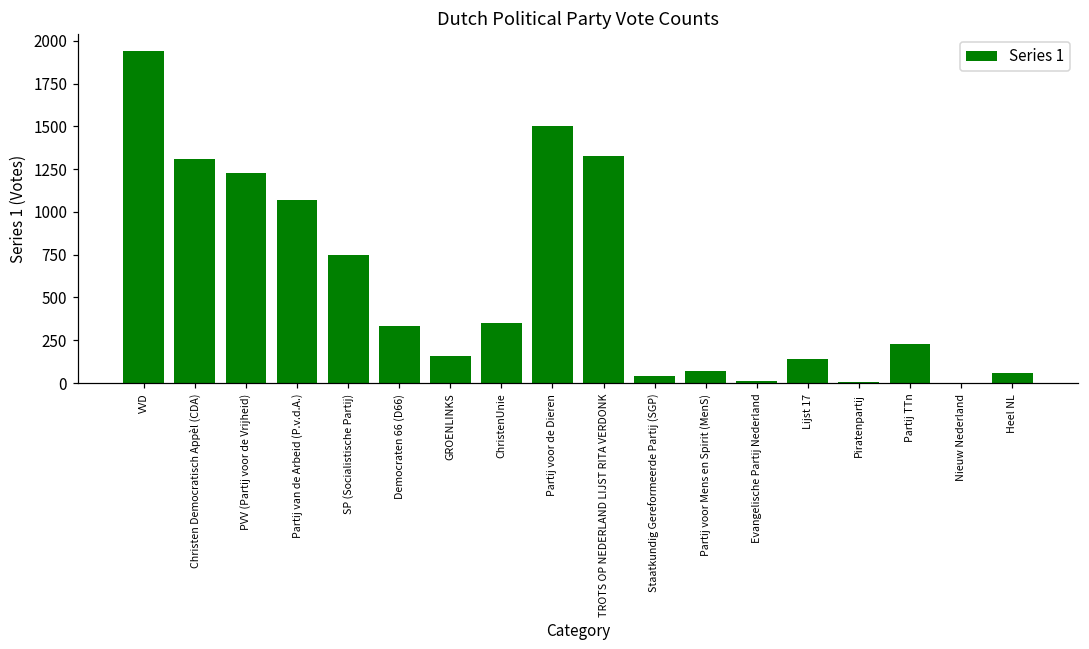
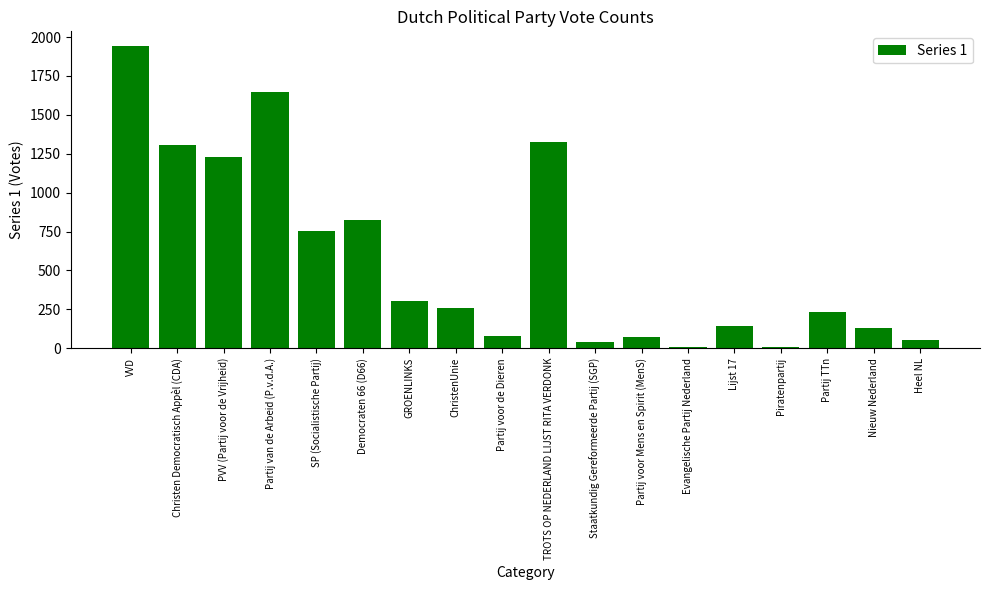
Partij van de Arbeid (P.v.d.A.): 1070 -> 1650
Democraten 66 (D66): 340 -> 820
GROENLINKS: 160 -> 300
ChristenUnie: 350 -> 260
Partij voor de Dieren: 1500 -> 80
Nieuw Nederland: 0 -> 130
